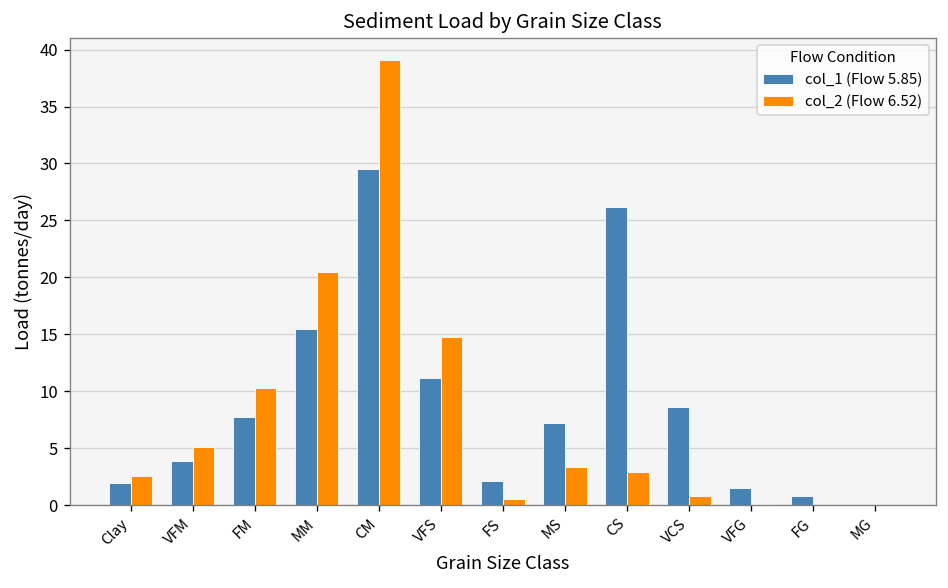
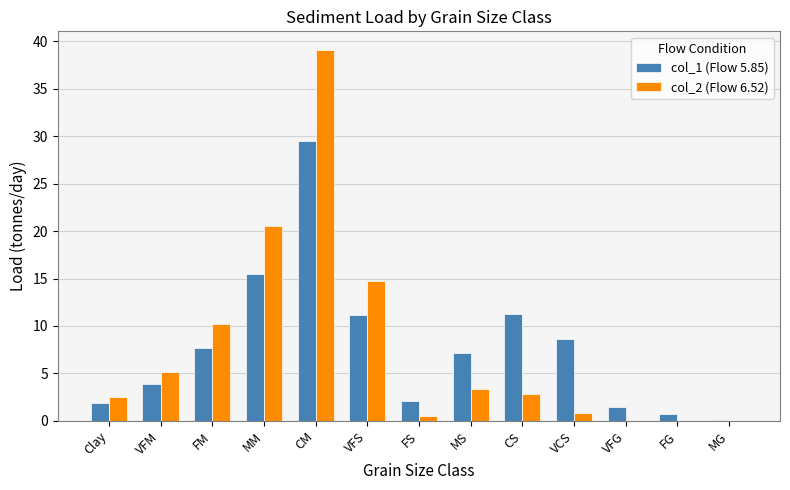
col_1 (Flow 5.85), CS: 26 -> 11
